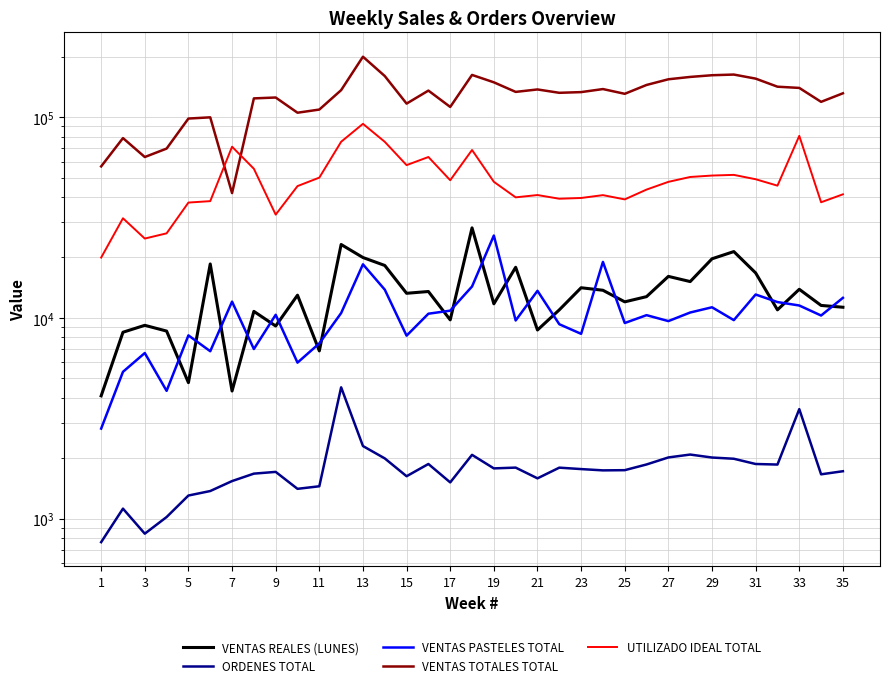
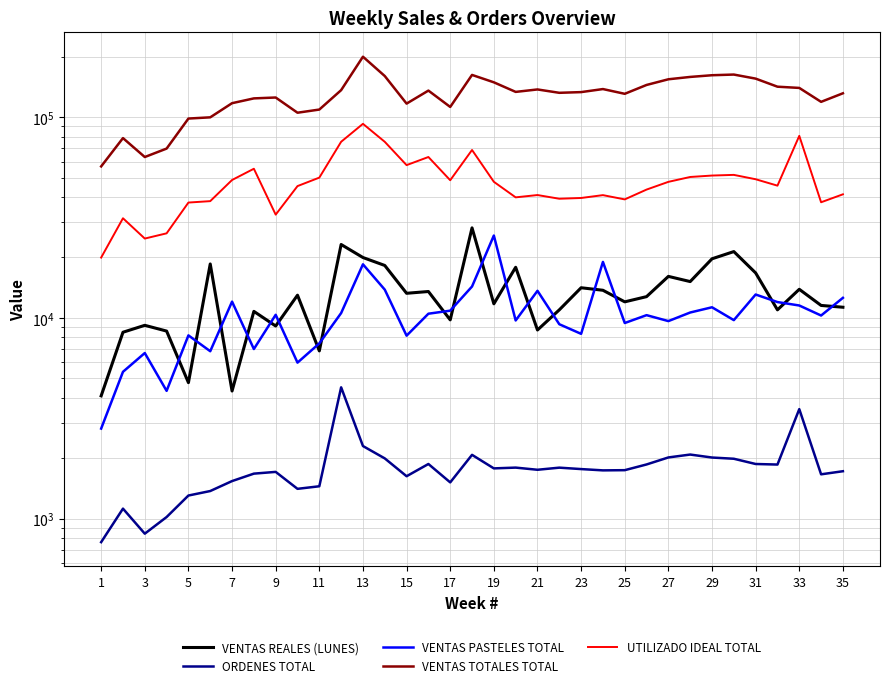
VENTAS TOTALES TOTAL, 7: 42000 -> 120000
UTILIZADO IDEAL TOTAL, 7: 71000 -> 49000
ORDENES TOTAL, 21: 1600 -> 1800
